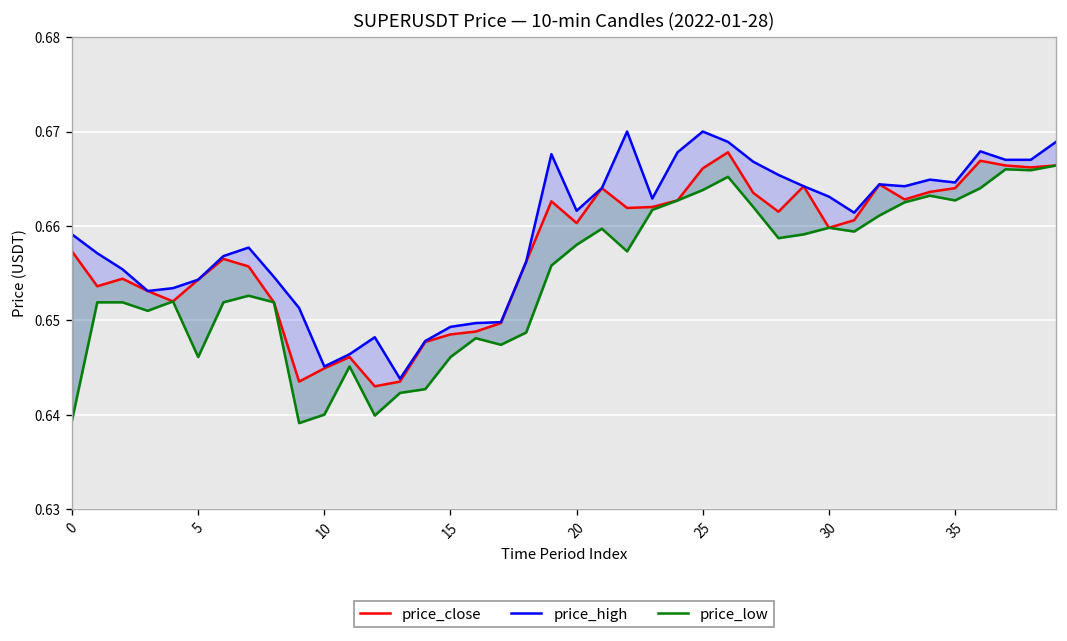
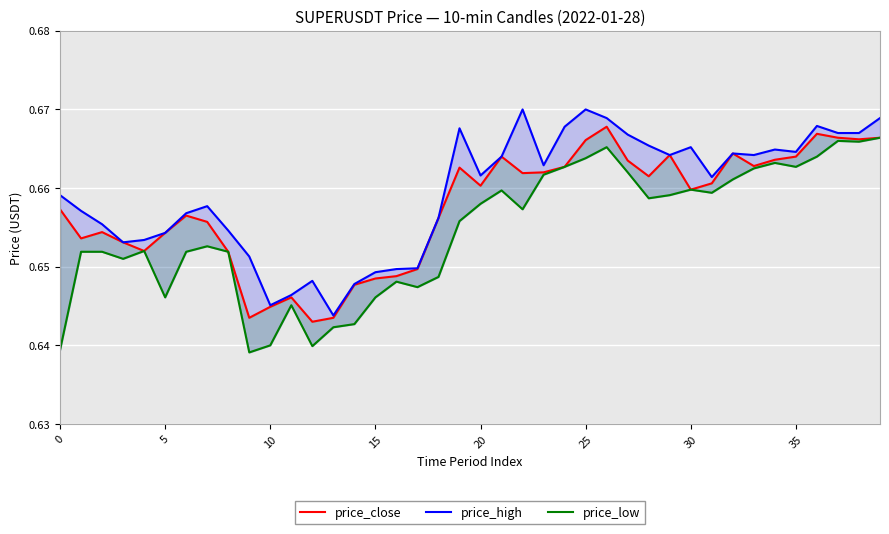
price_high, 30: 0.663 -> 0.665
